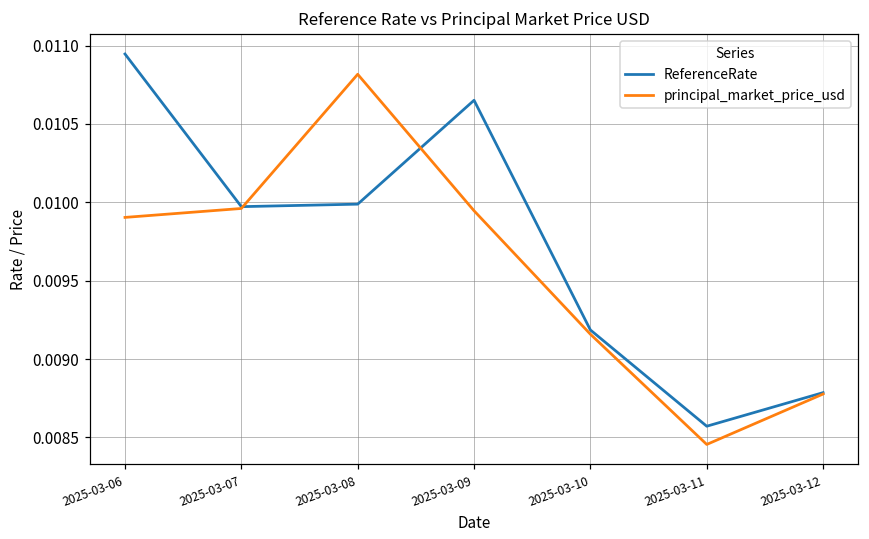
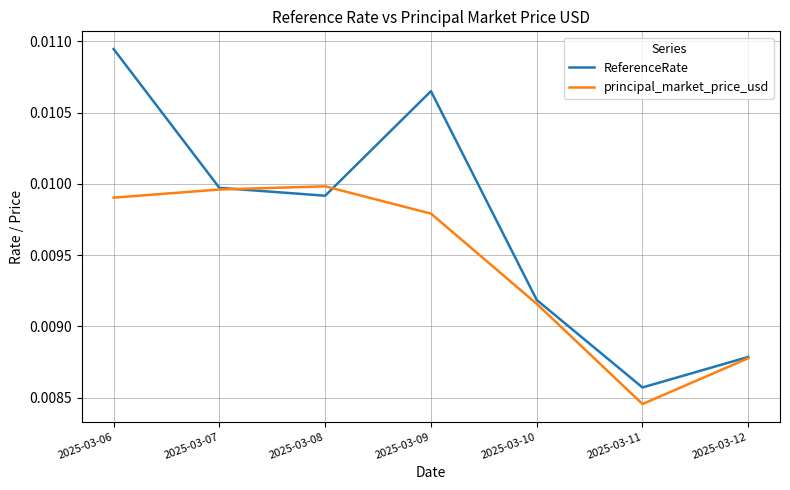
ReferenceRate, 2025-03-08: 0.00999 -> 0.00992
principal_market_price_usd, 2025-03-08: 0.01082 -> 0.00998
principal_market_price_usd, 2025-03-09: 0.00995 -> 0.00979
